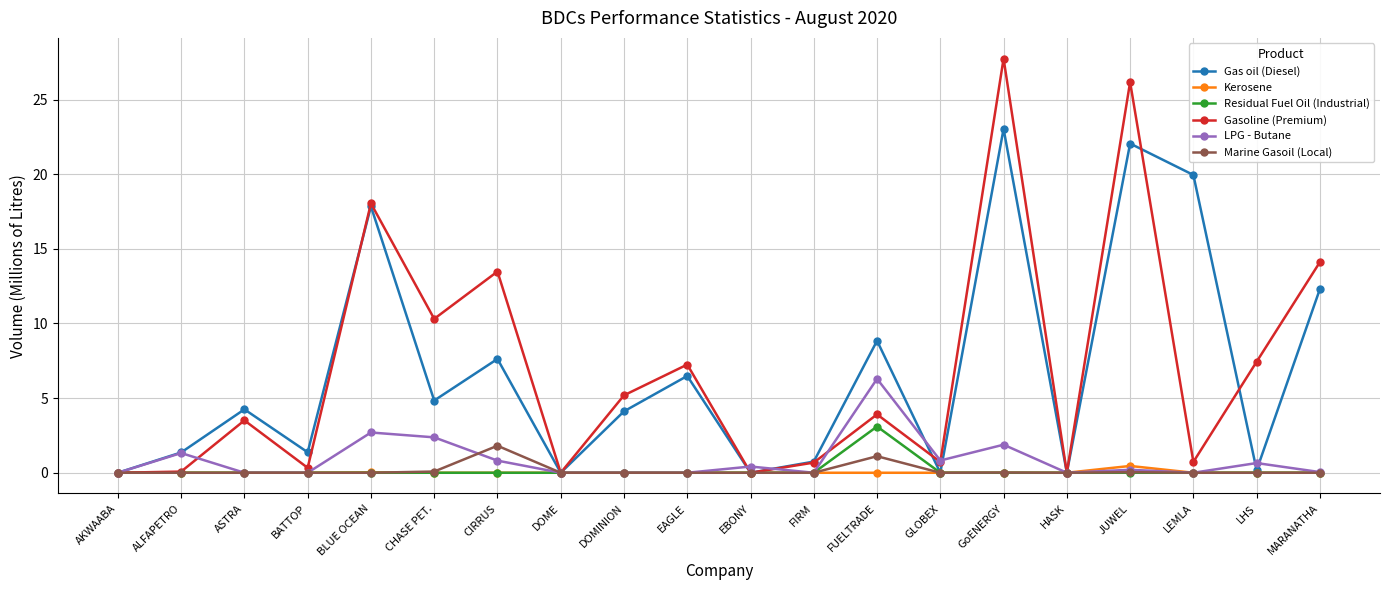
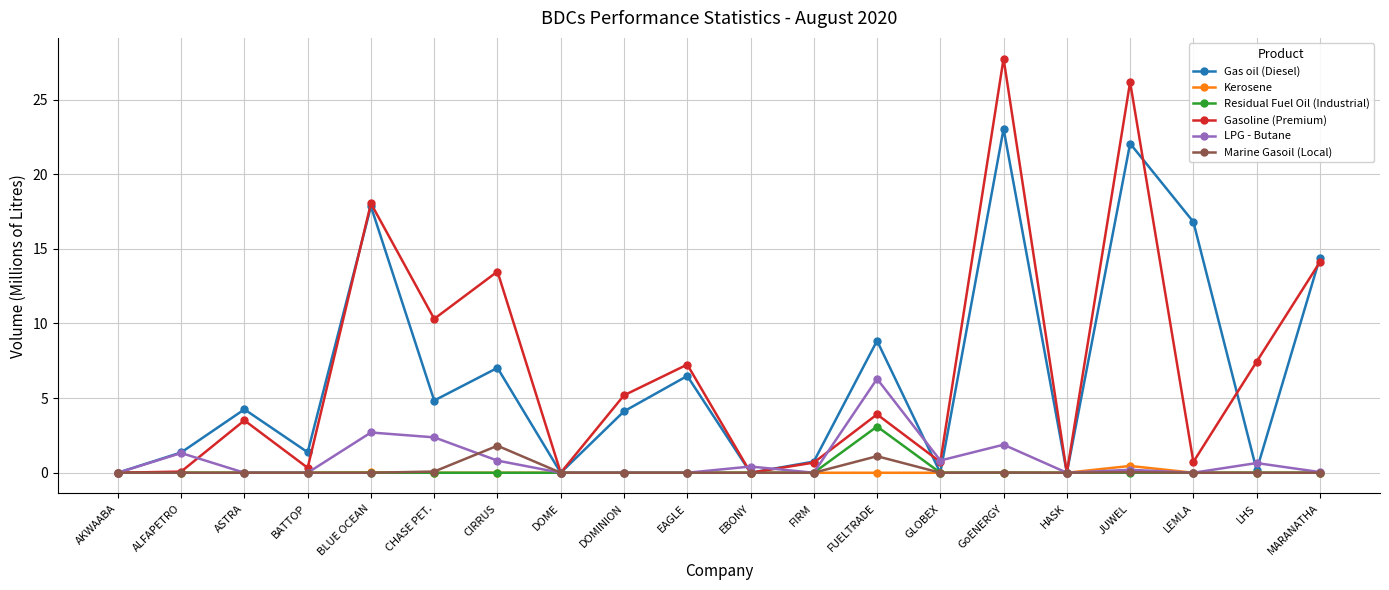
Gas oil (Diesel), CIRRUS: 7.6 -> 7.0
Gas oil (Diesel), LEMLA: 20.0 -> 16.8
Gas oil (Diesel), MARANATHA: 12.3 -> 14.4
